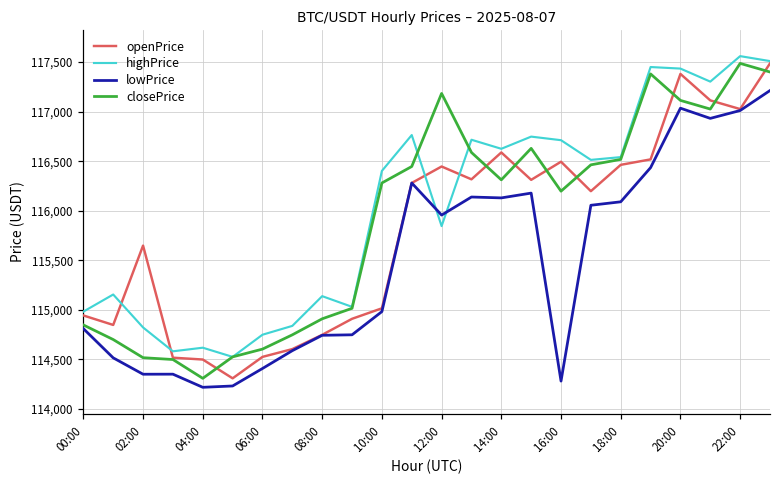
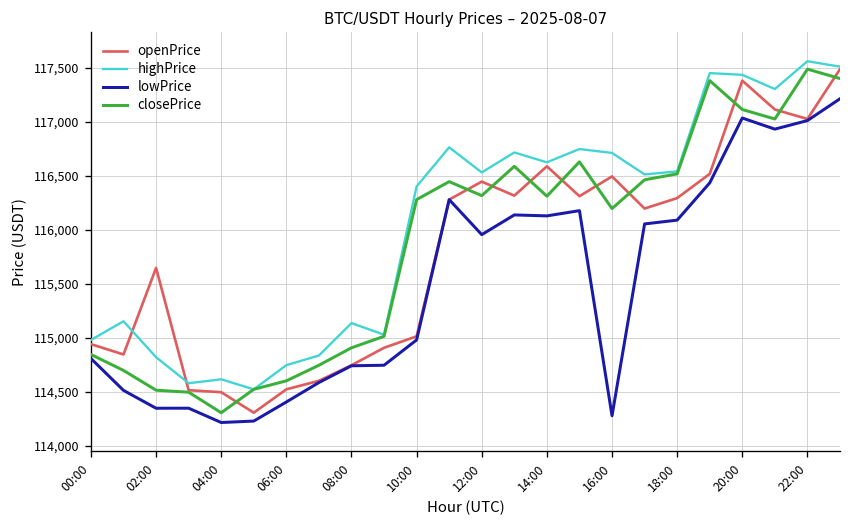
highPrice, 12:00: 115,800 -> 116,500
closePrice, 12:00: 117,200 -> 116,300
openPrice, 18:00: 116,500 -> 116,300
